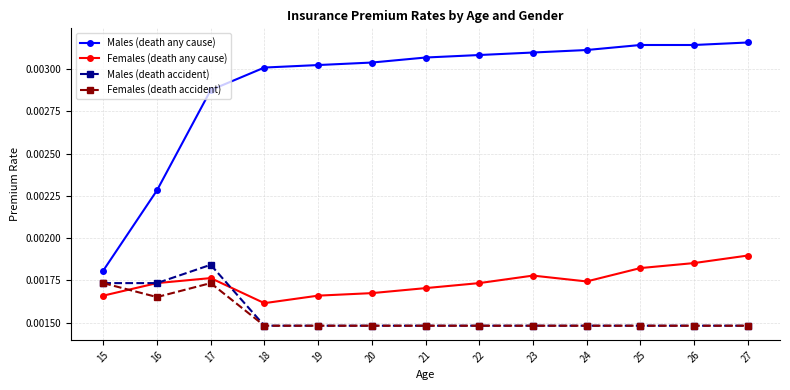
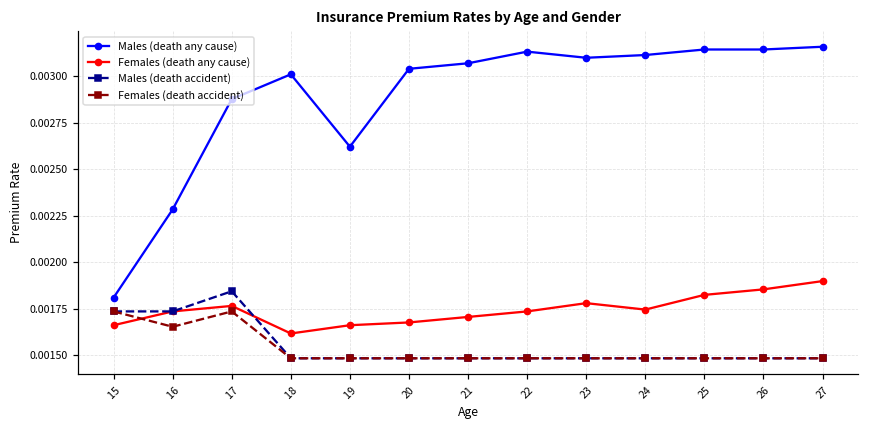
Males (death any cause), 19: 0.00302 -> 0.00262
Males (death any cause), 22: 0.00308 -> 0.00313
